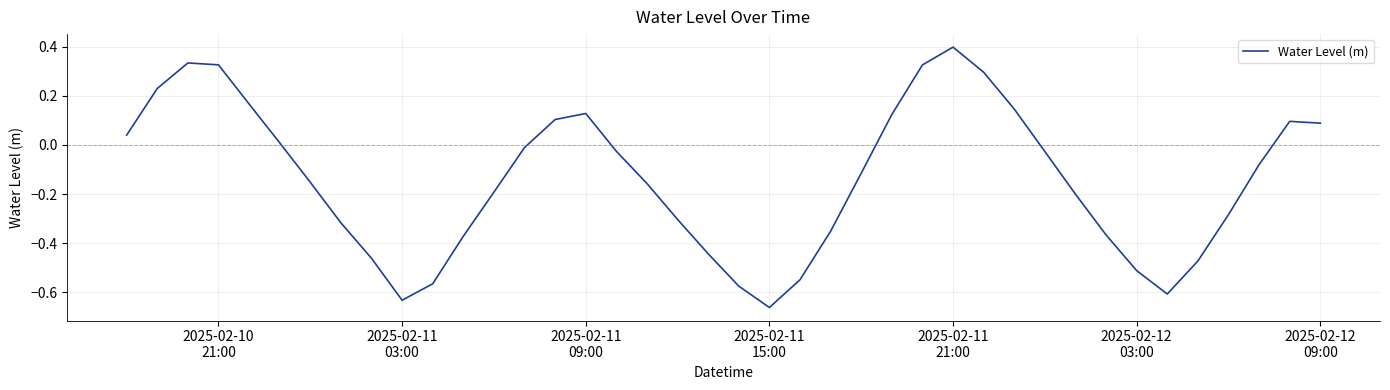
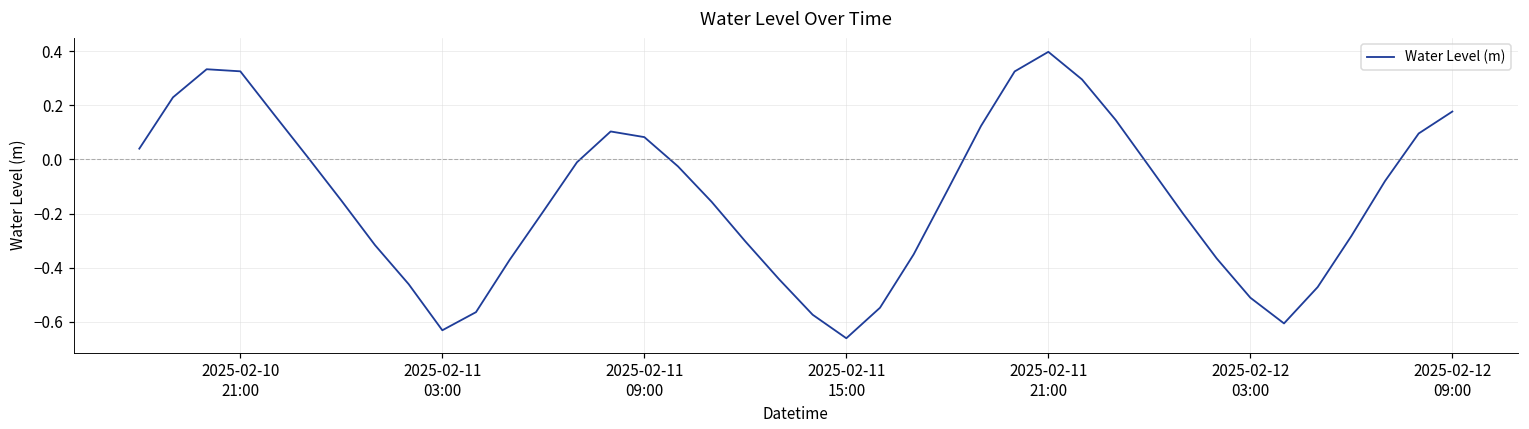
2025-02-11 09:00: 0.13 -> 0.08
2025-02-12 09:00: 0.09 -> 0.18
